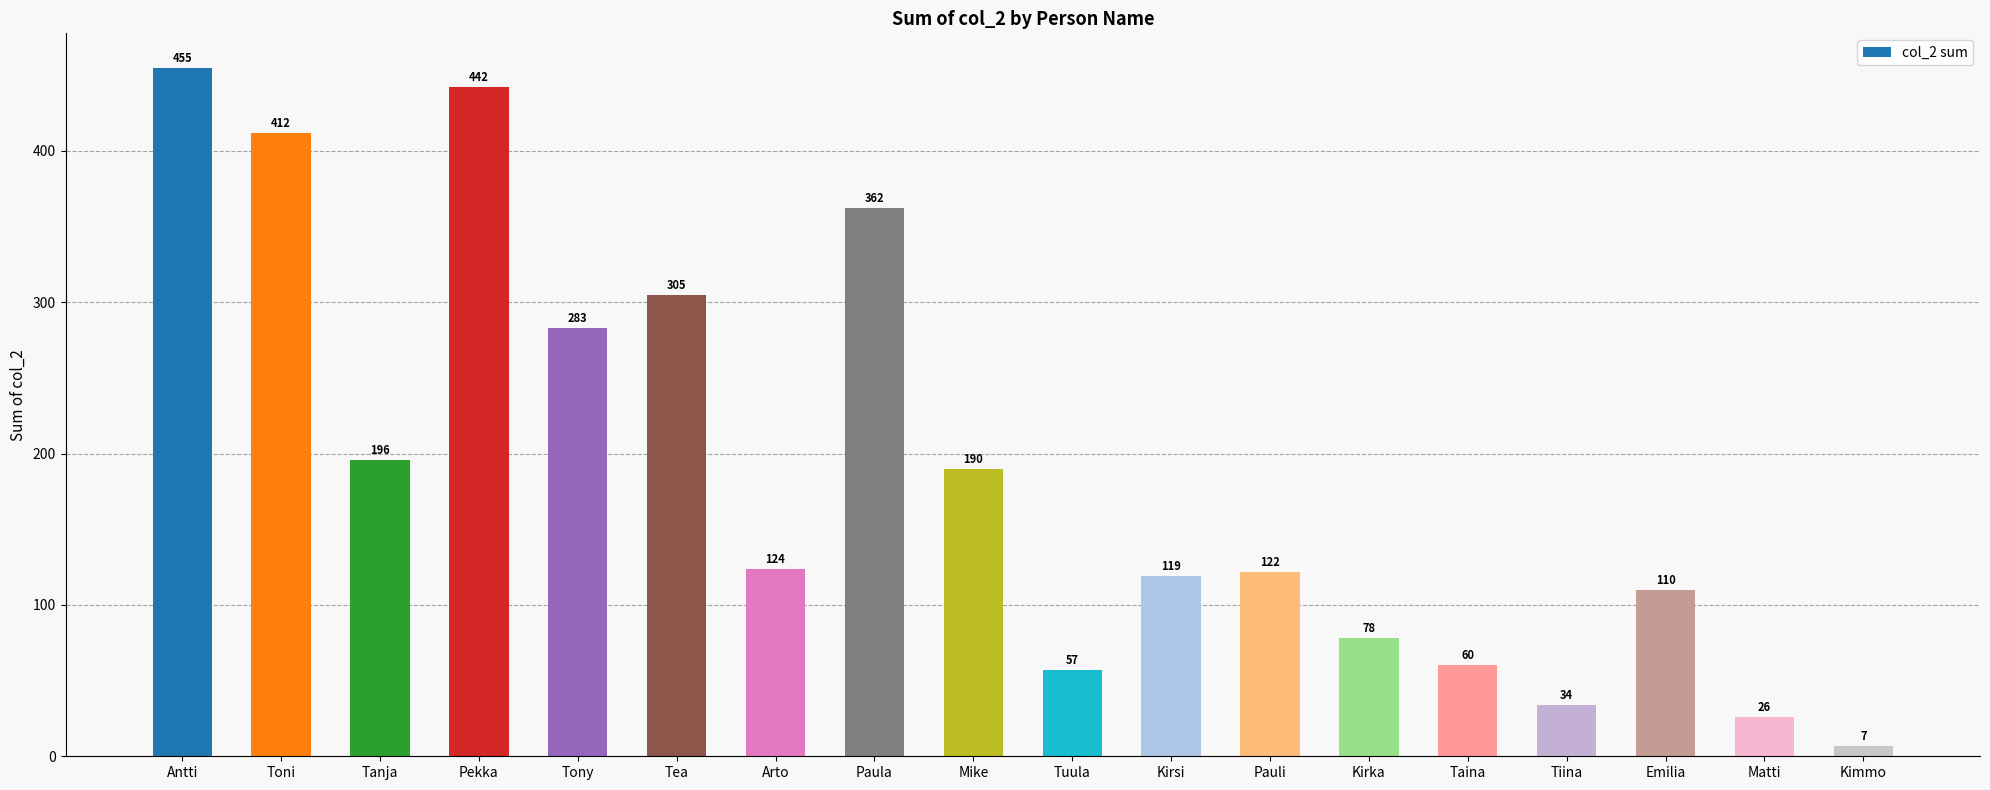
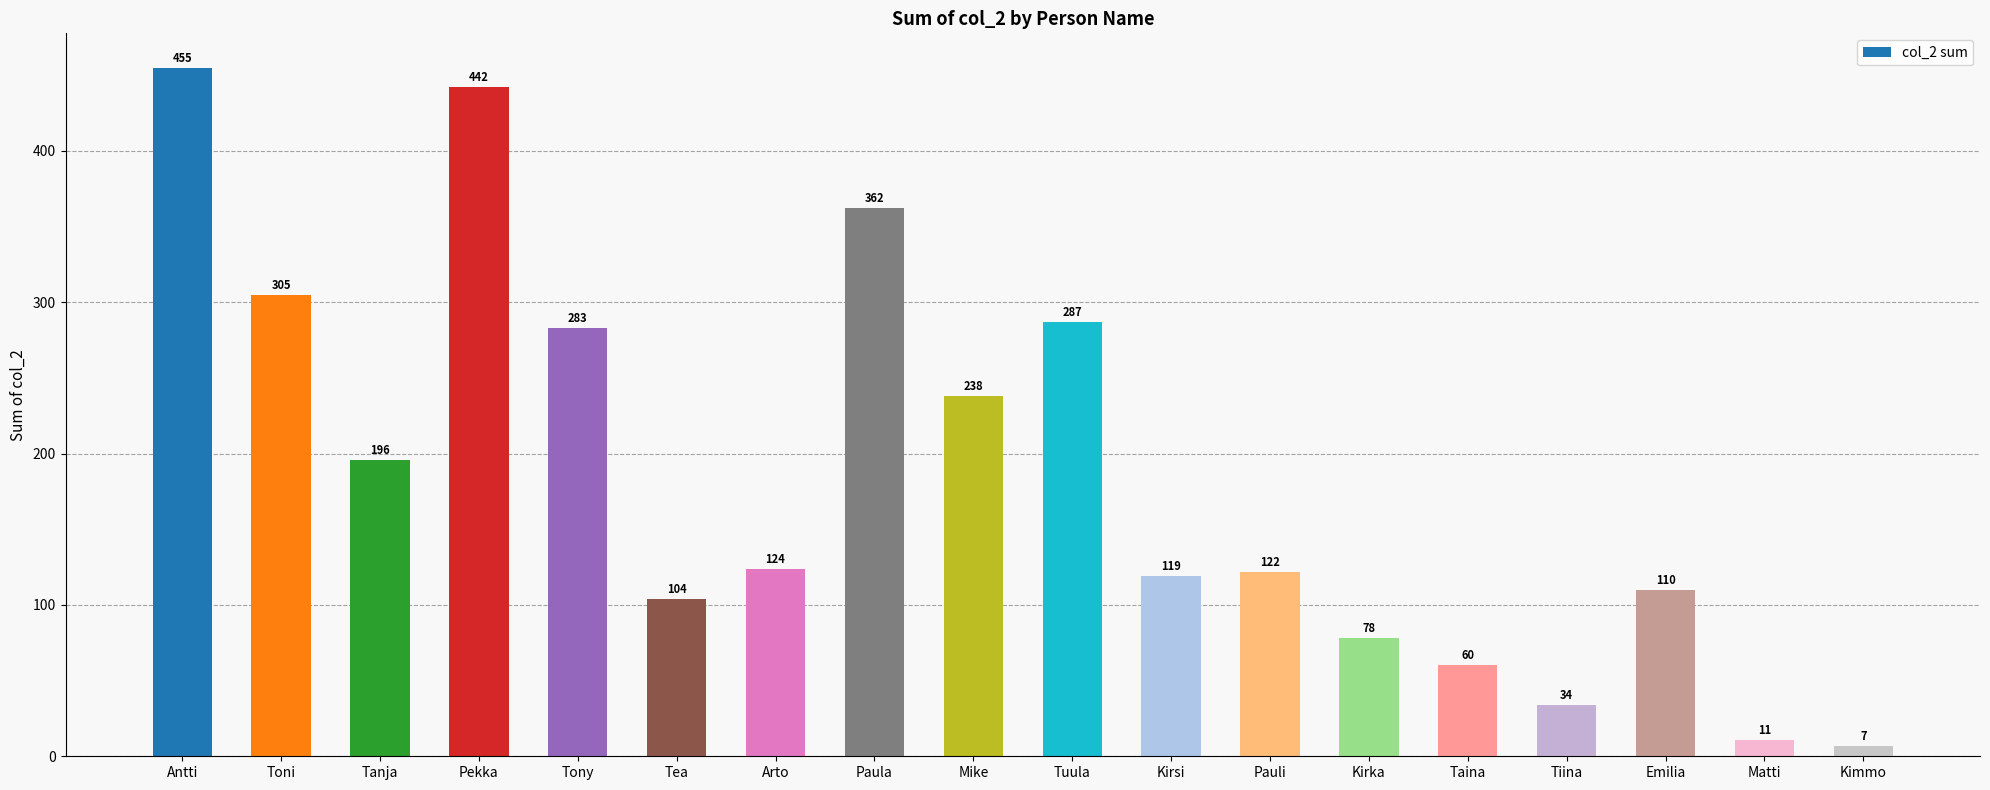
Toni: 412 -> 305
Tea: 305 -> 104
Mike: 190 -> 238
Tuula: 57 -> 287
Matti: 26 -> 11
